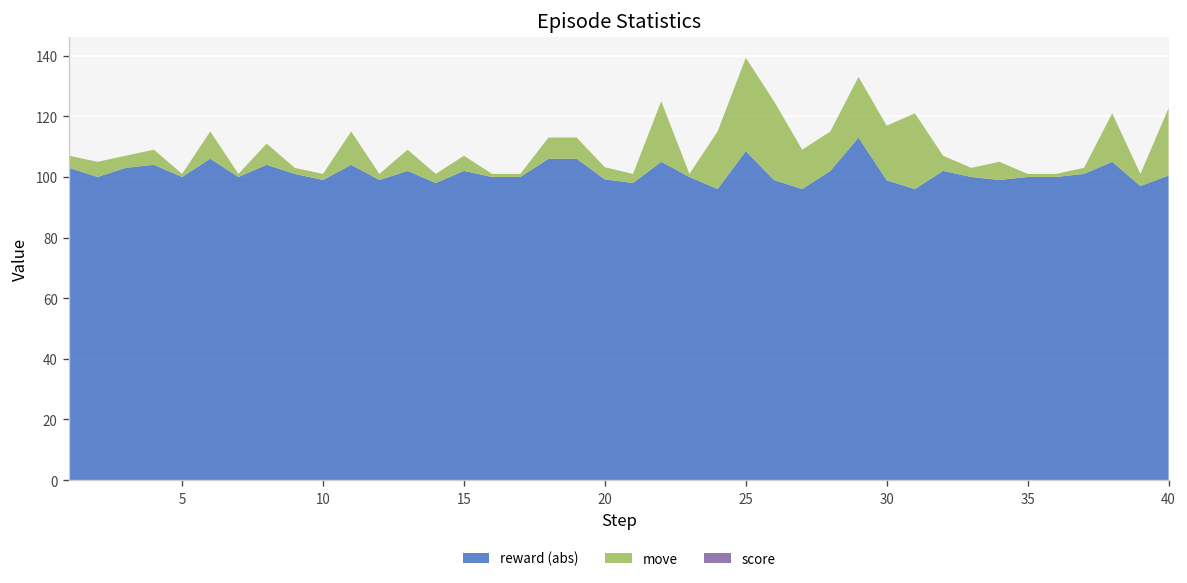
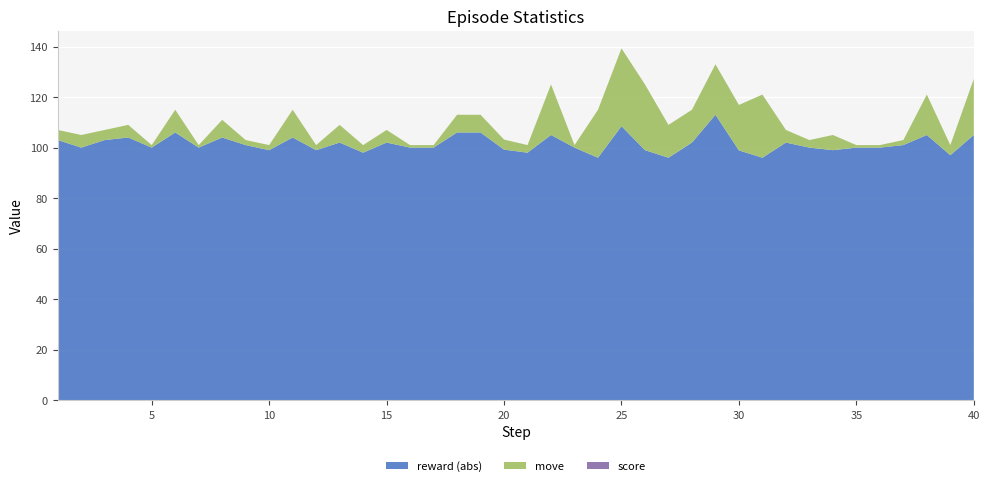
reward (abs), 40: 101 -> 105
